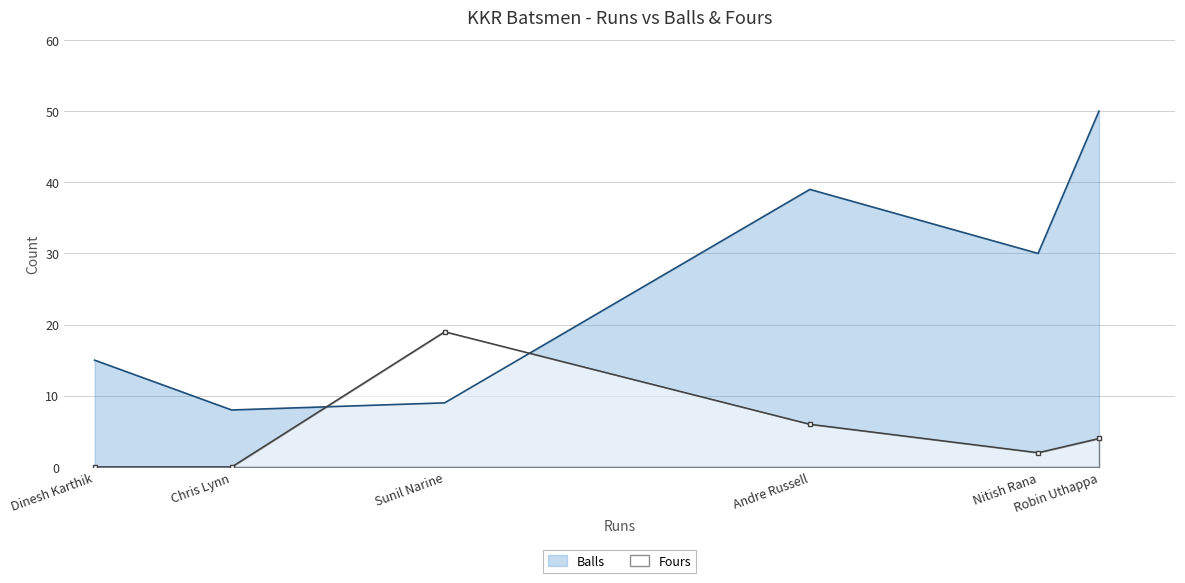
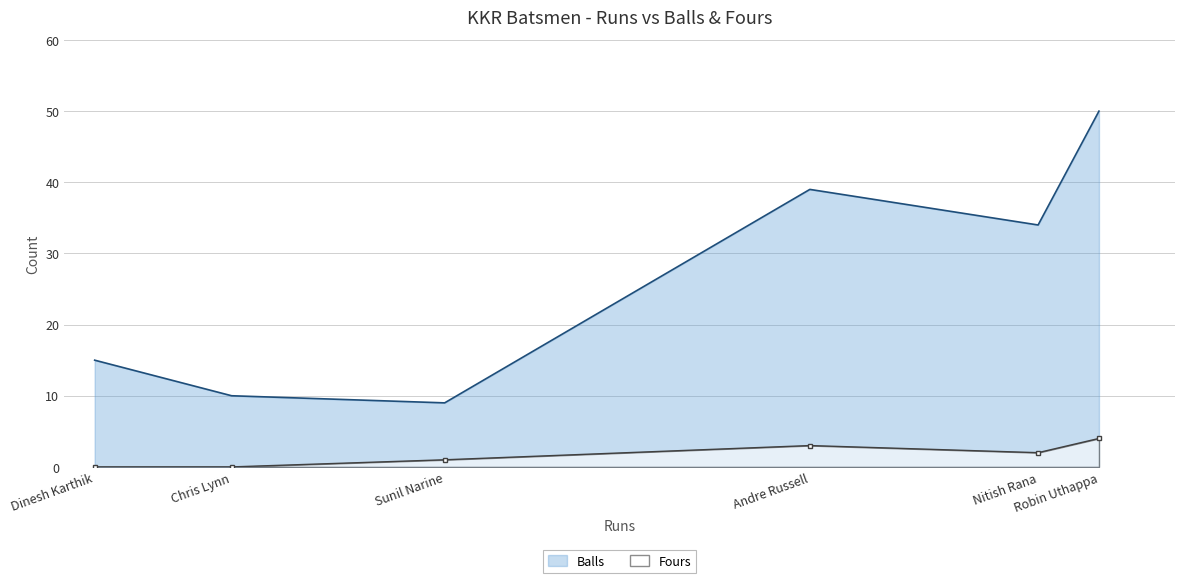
Balls, Chris Lynn: 8 -> 10
Fours, Sunil Narine: 19 -> 1
Fours, Andre Russell: 6 -> 3
Balls, Nitish Rana: 30 -> 34
